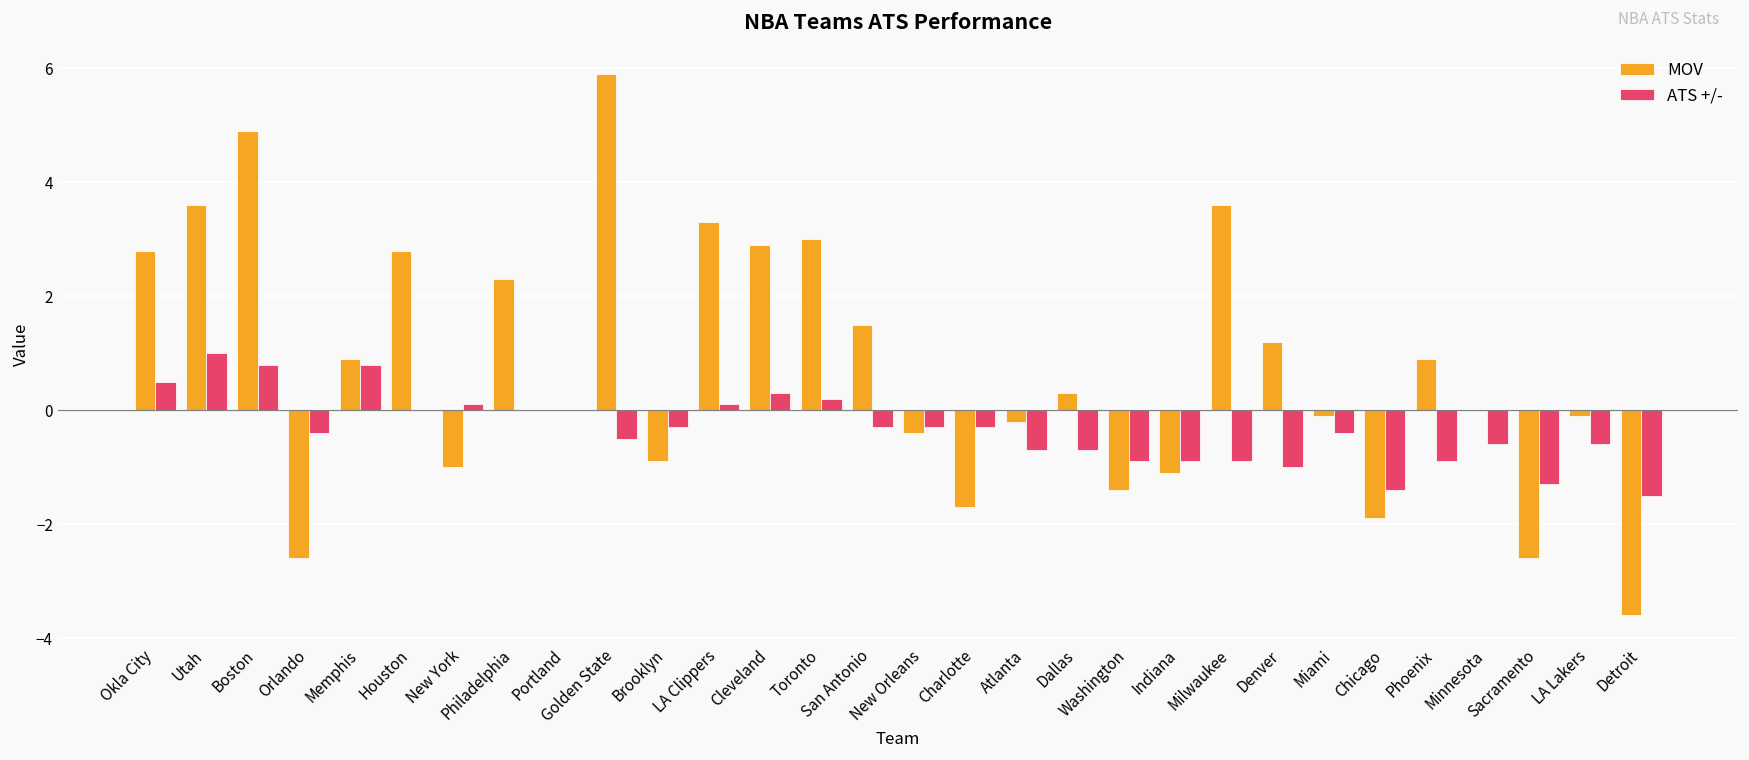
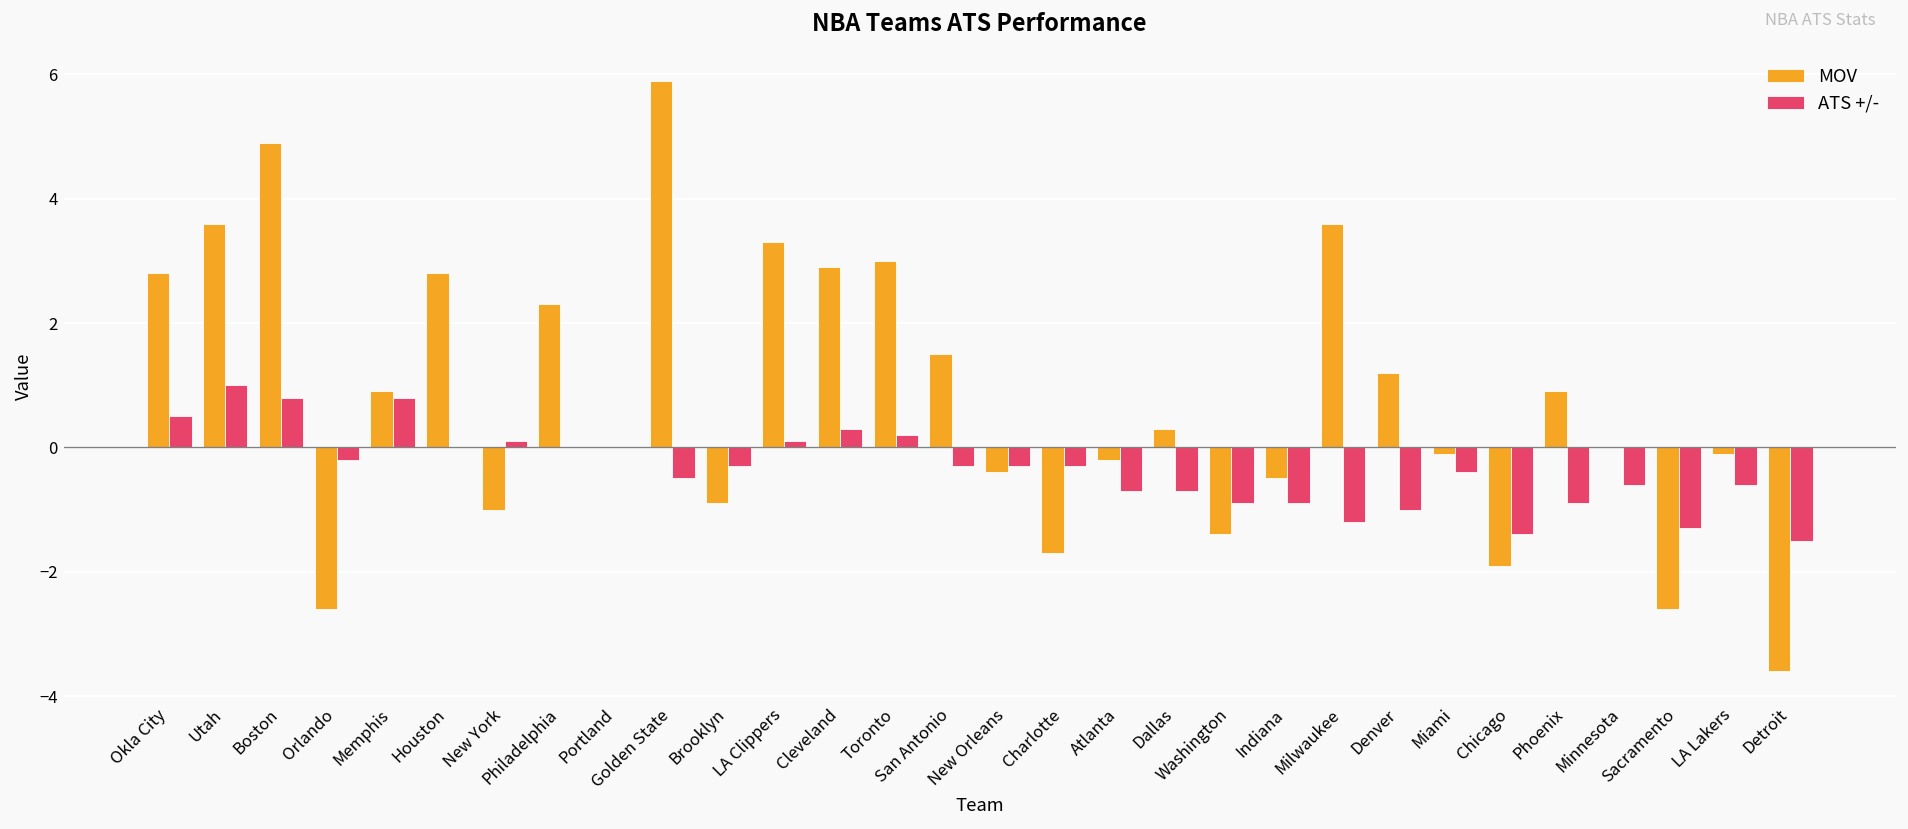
ATS +/-, Orlando: -0.4 -> -0.2
MOV, Indiana: -1.1 -> -0.5
ATS +/-, Milwaukee: -0.9 -> -1.2
